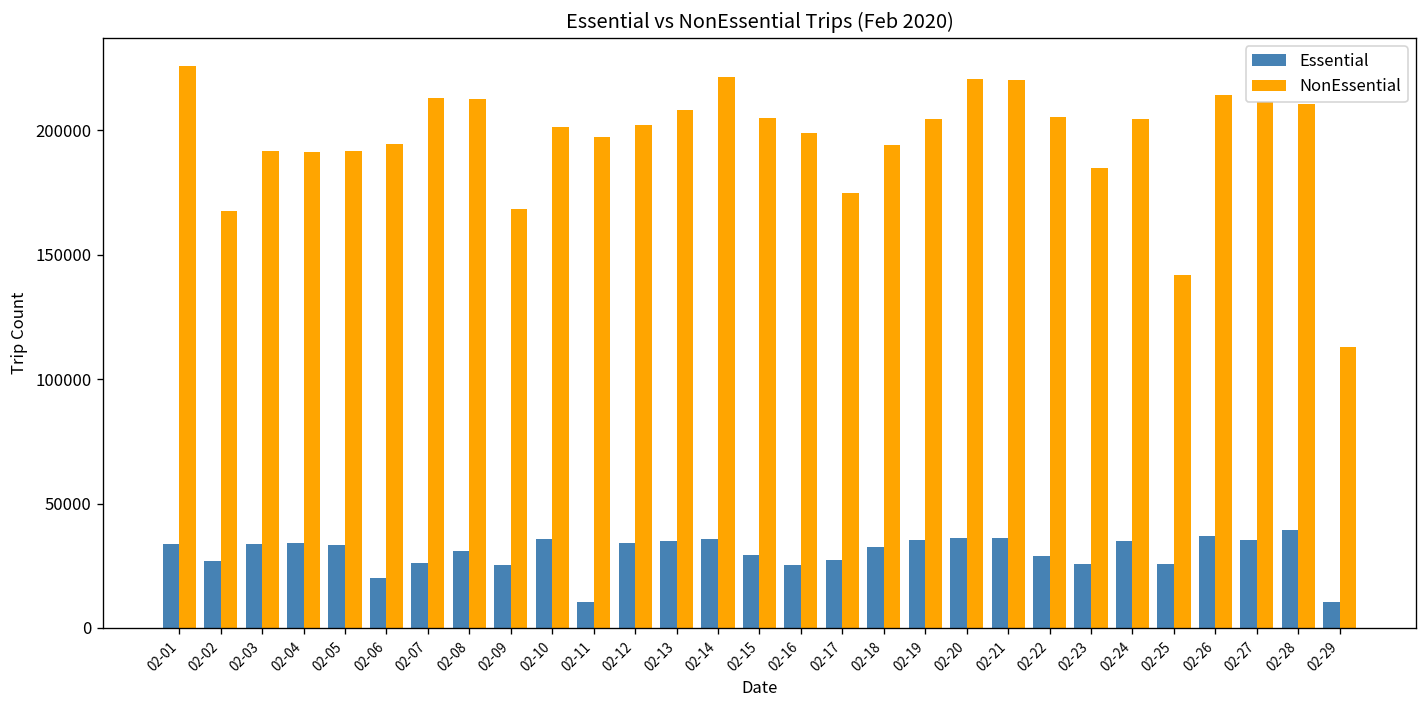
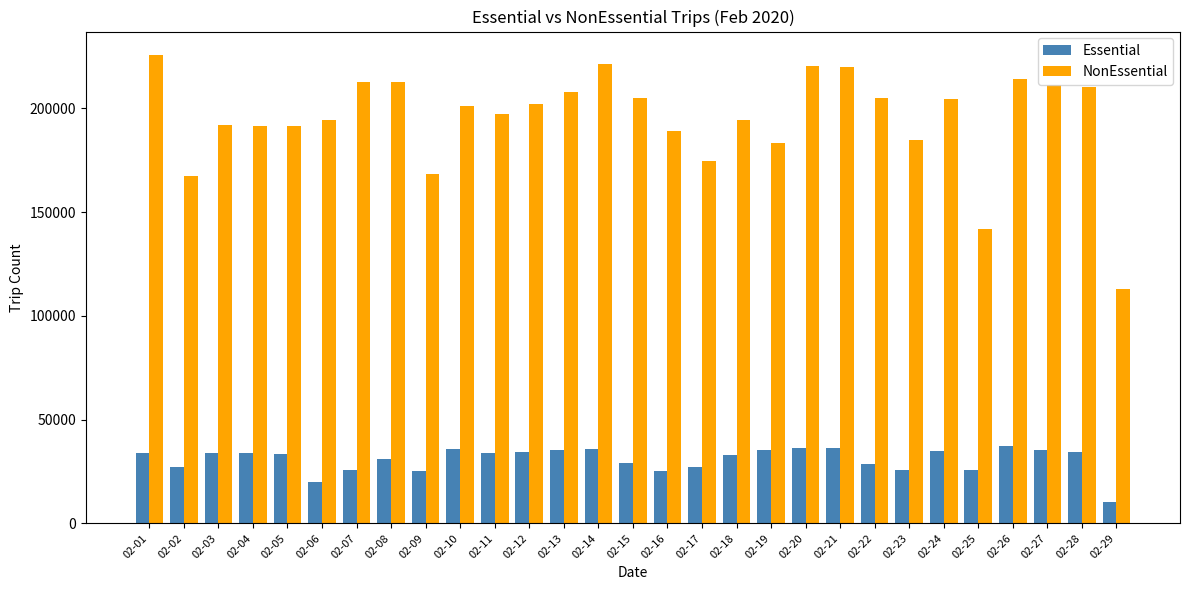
Essential, 02-11: 11000 -> 34000
NonEssential, 02-16: 199000 -> 189000
NonEssential, 02-19: 204000 -> 183000
Essential, 02-28: 39000 -> 34000
